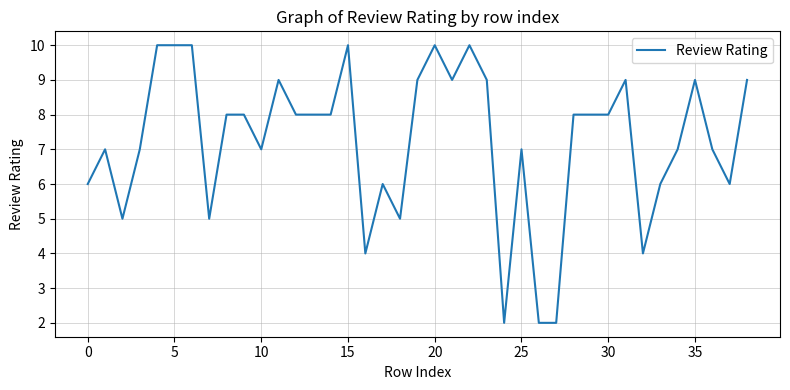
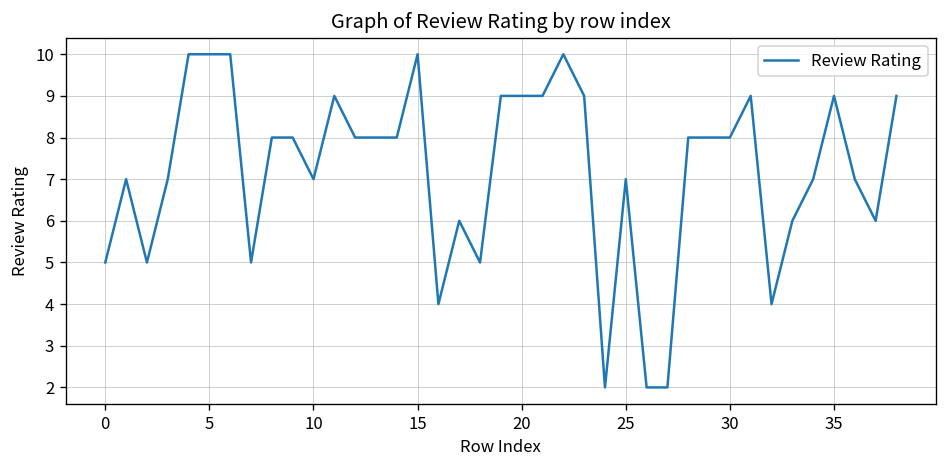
0: 6 -> 5
20: 10 -> 9
